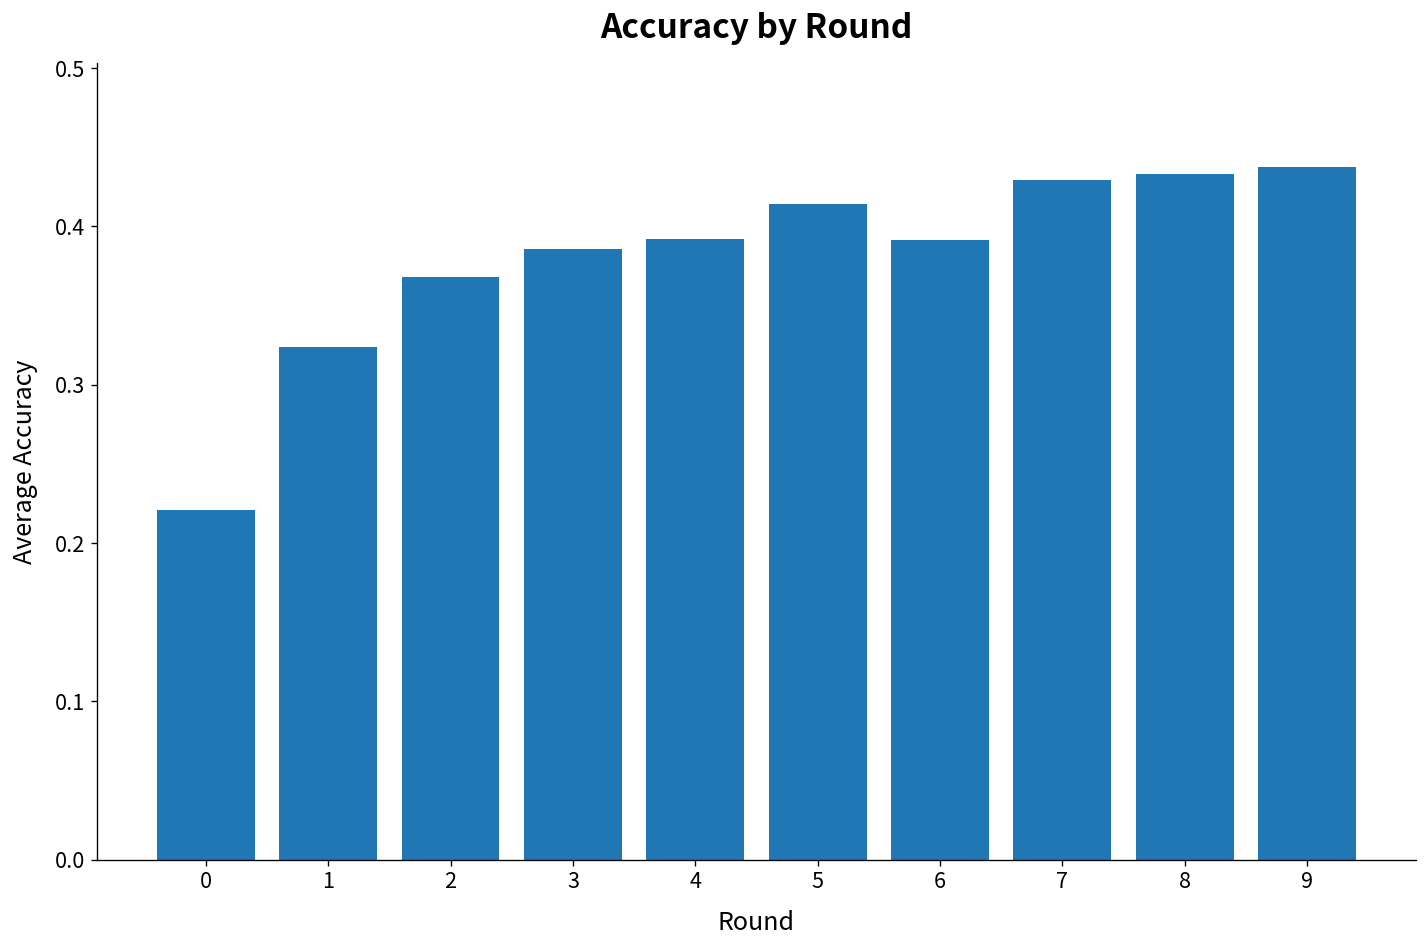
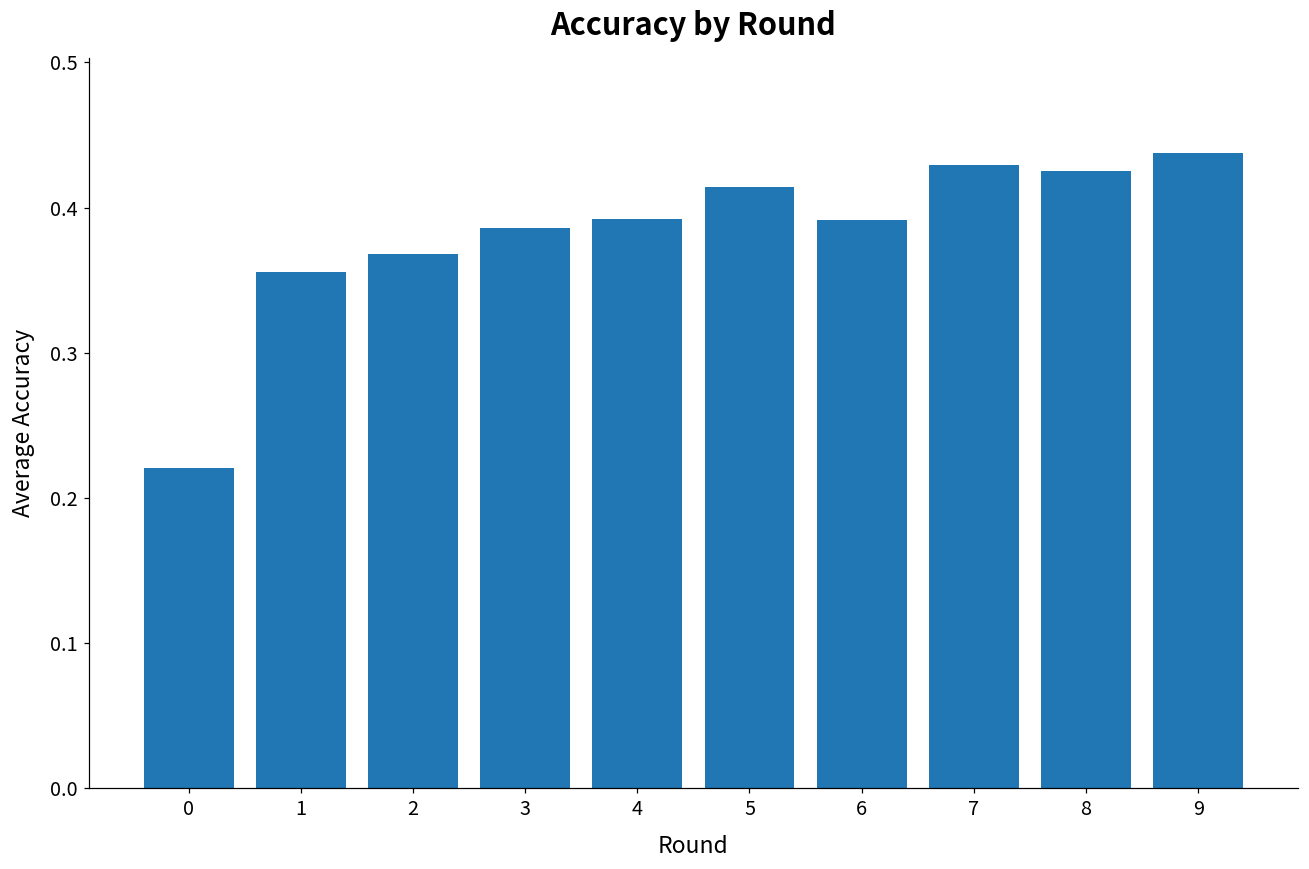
1: 0.324 -> 0.356
8: 0.433 -> 0.425
